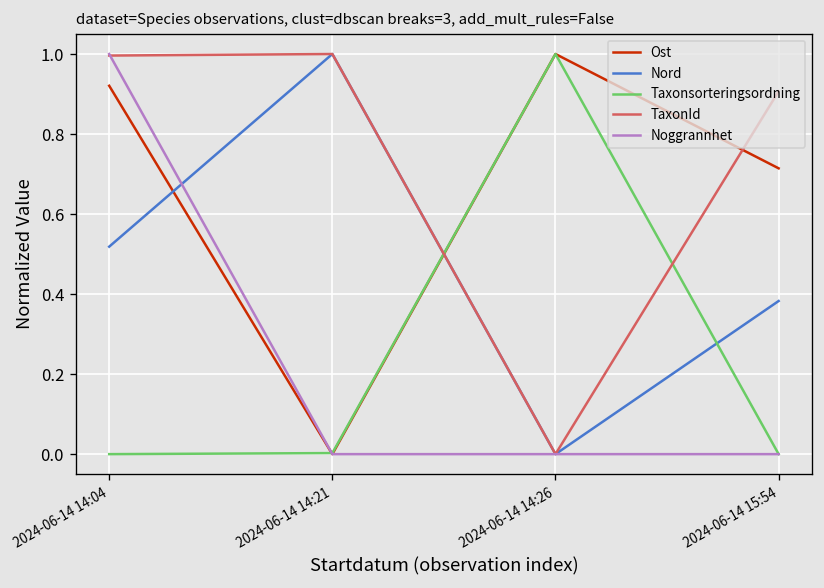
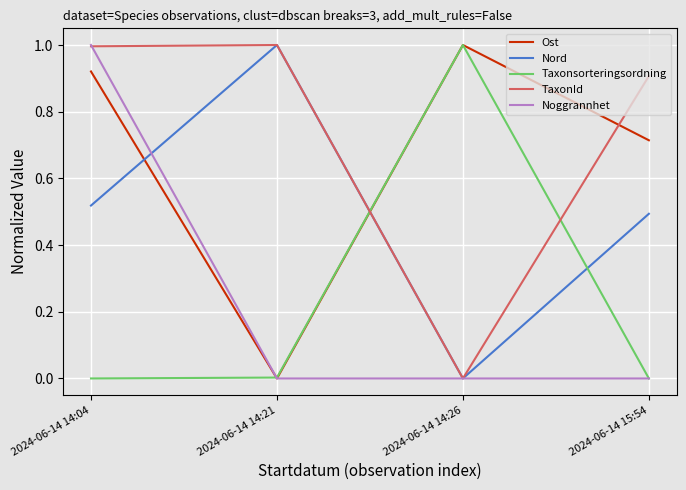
Nord, 2024-06-14 15:54: 0.38 -> 0.49
